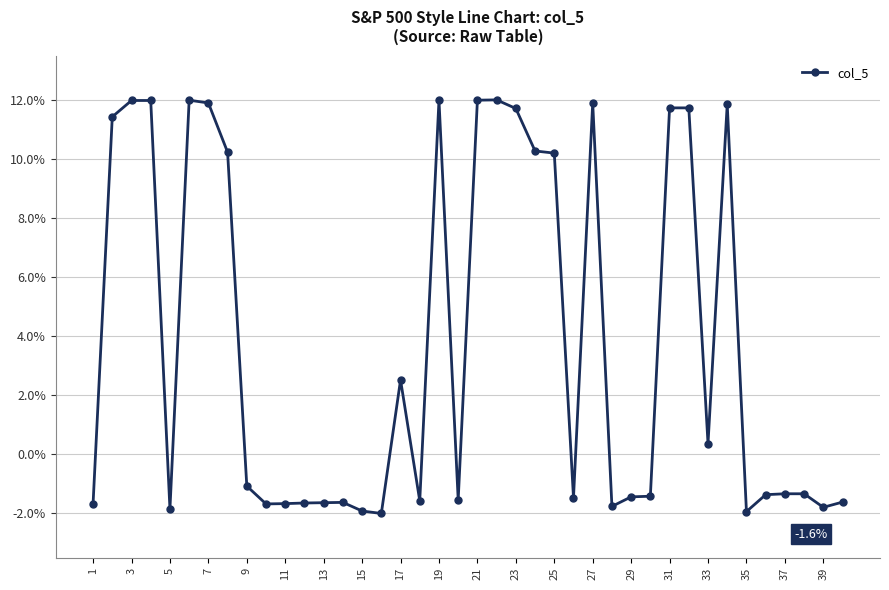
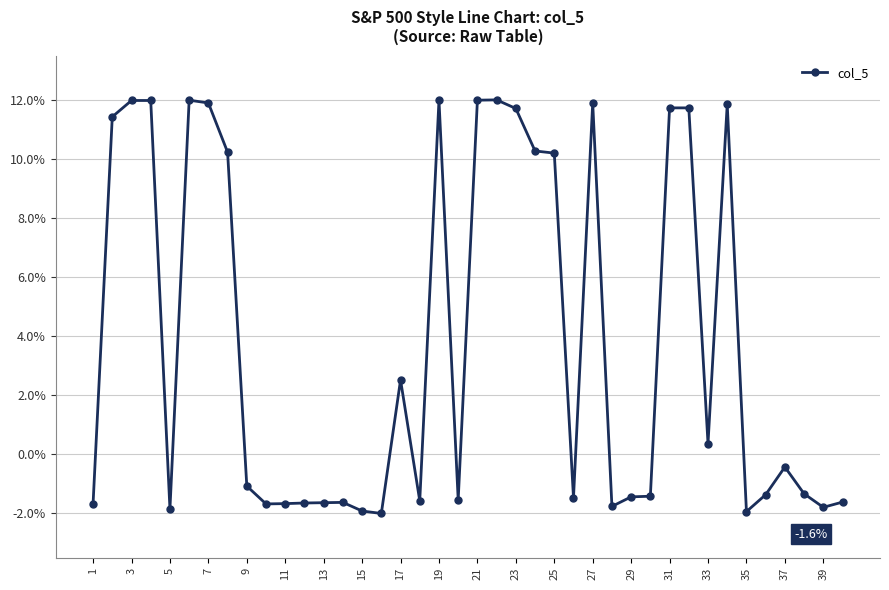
37: -1.3% -> -0.4%
